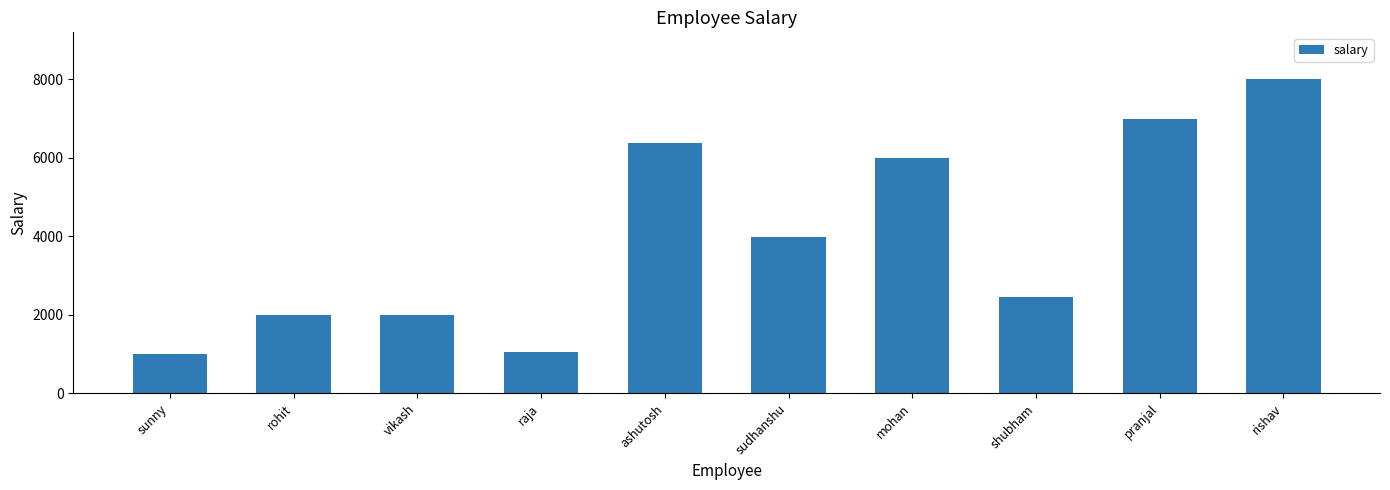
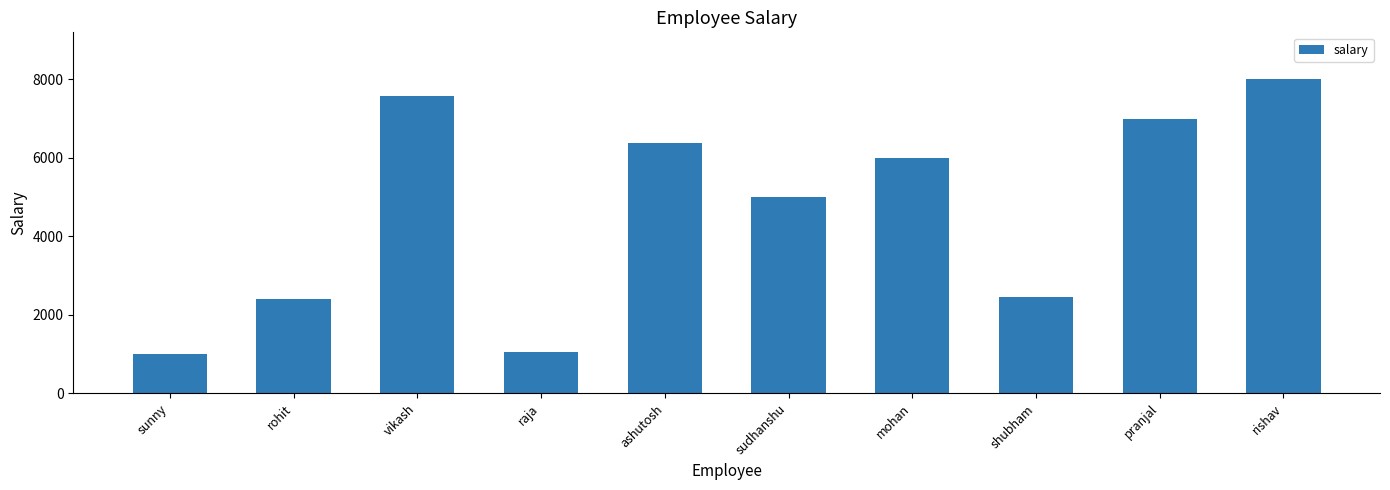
rohit: 2000 -> 2400
vikash: 2000 -> 7600
sudhanshu: 4000 -> 5000
